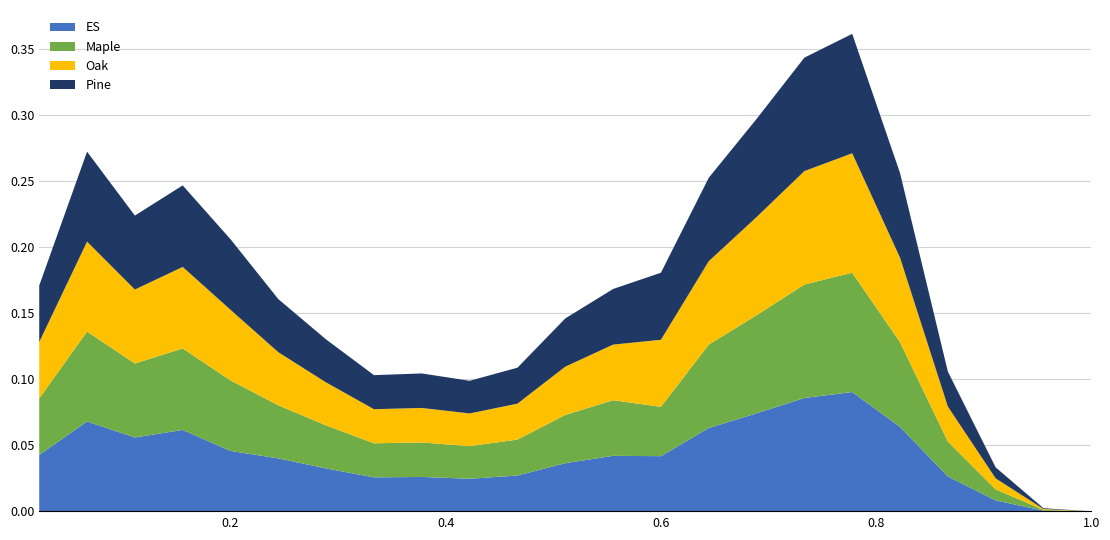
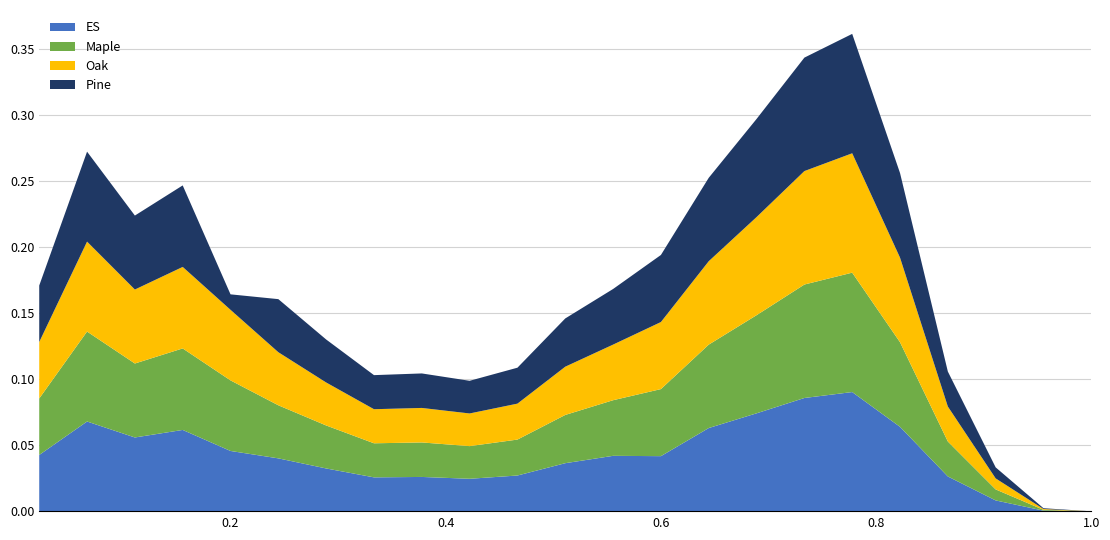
Pine, 0.2: 0.053 -> 0.012
Maple, 0.6: 0.037 -> 0.051
